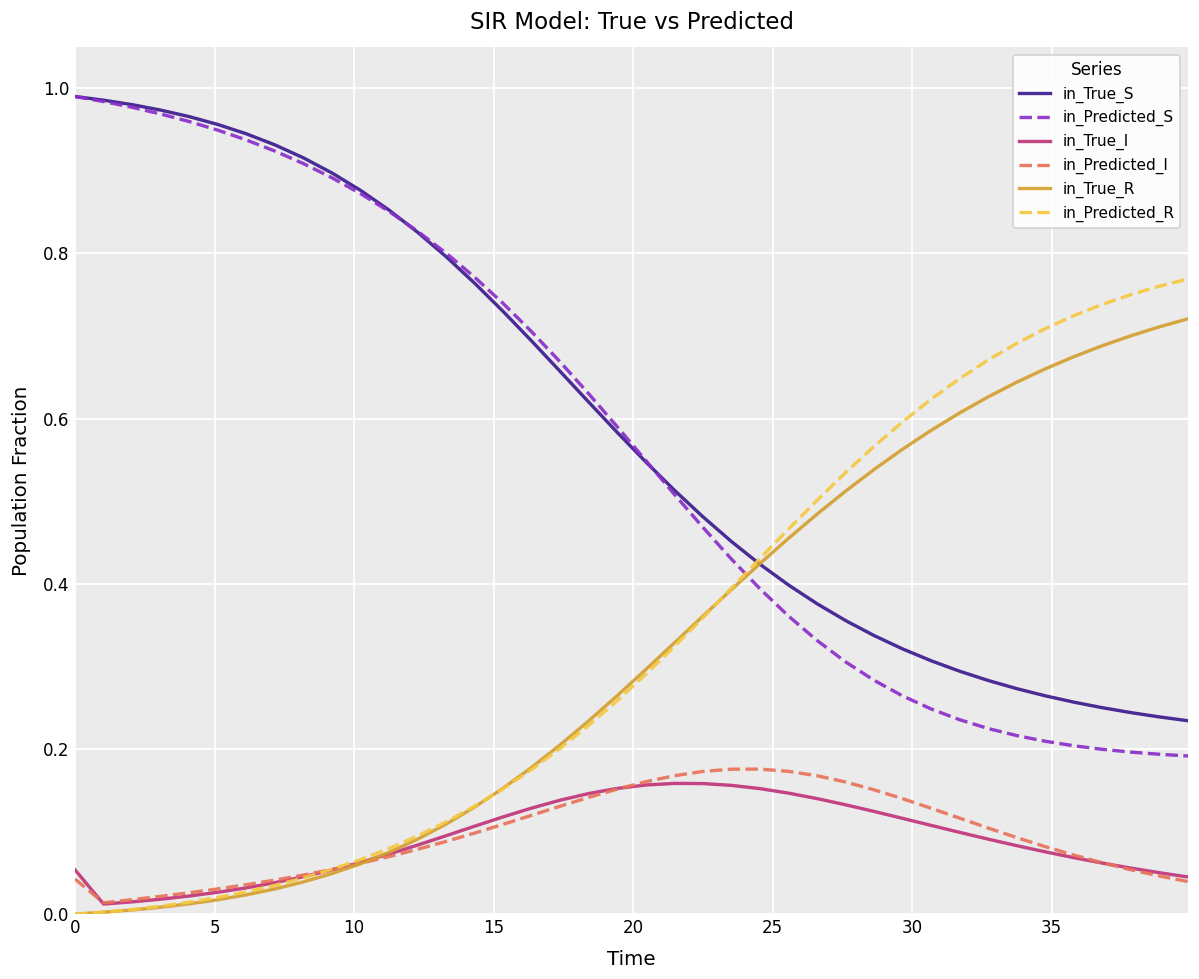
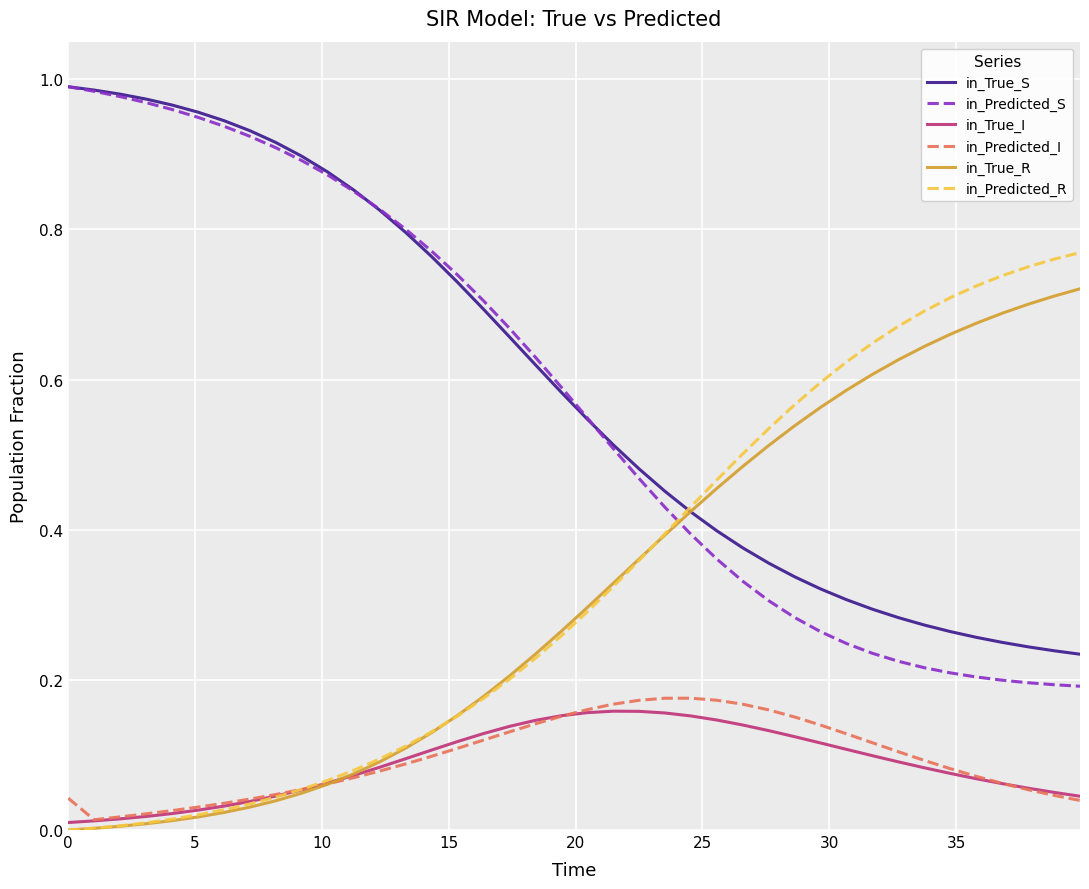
in_True_I, 0: 0.05 -> 0.01
